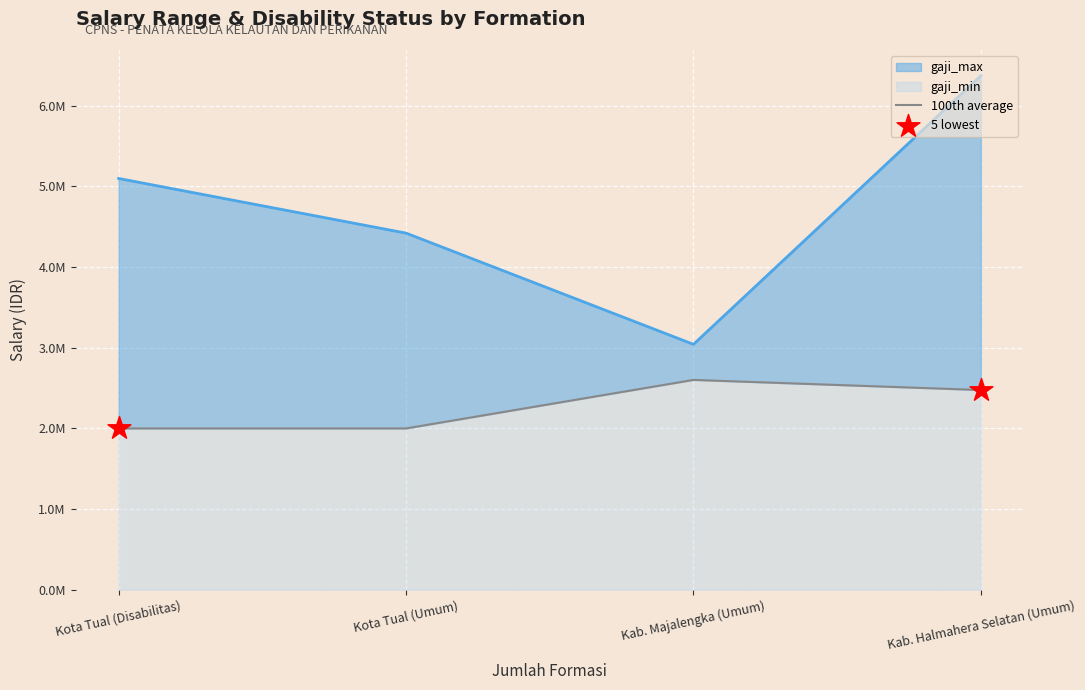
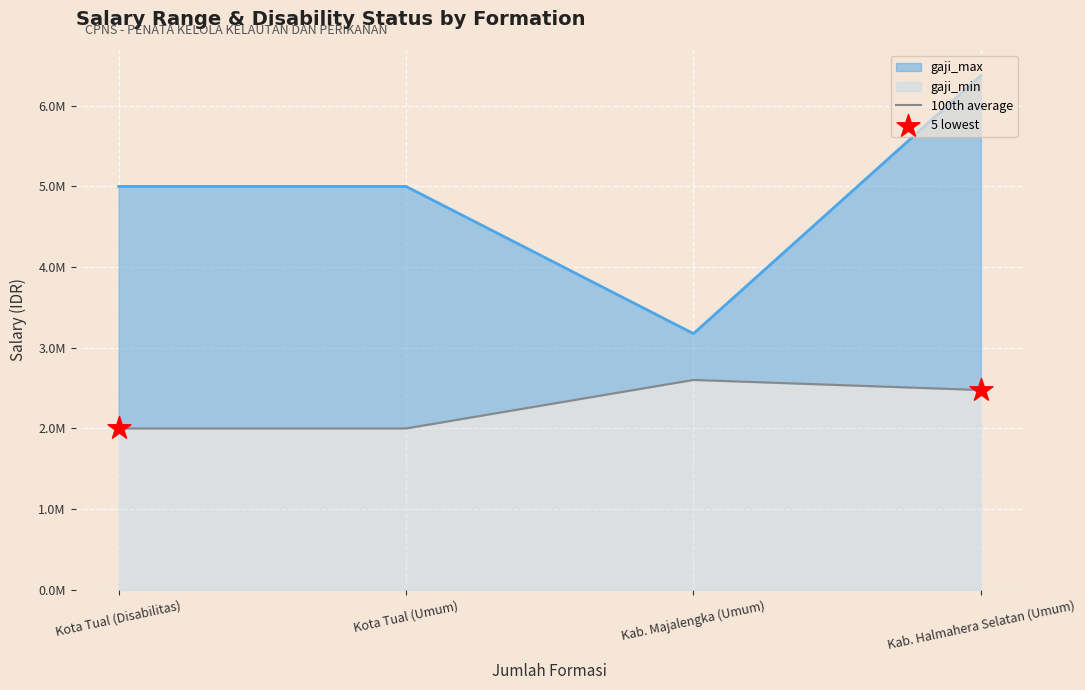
gaji_max, Kota Tual (Disabilitas): 5100000 -> 5000000
gaji_max, Kota Tual (Umum): 4400000 -> 5000000
gaji_max, Kab. Majalengka (Umum): 3000000 -> 3200000
